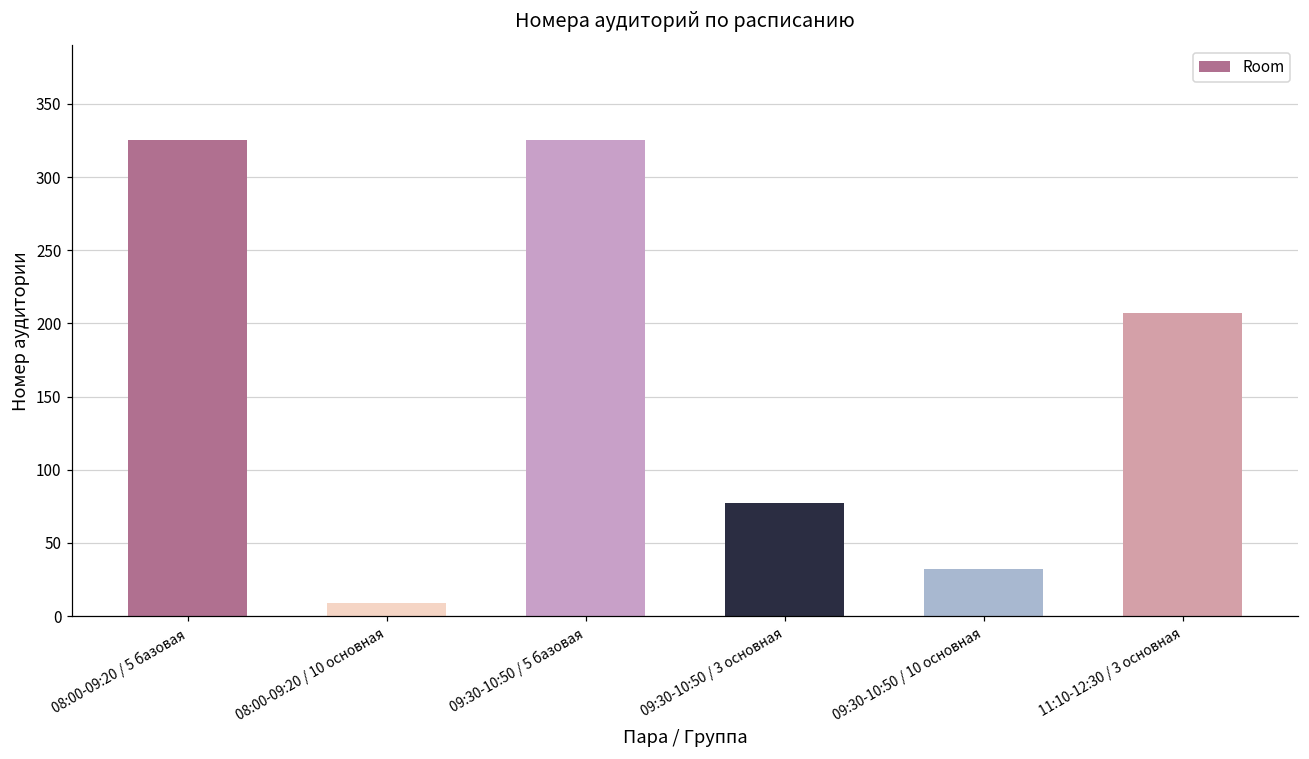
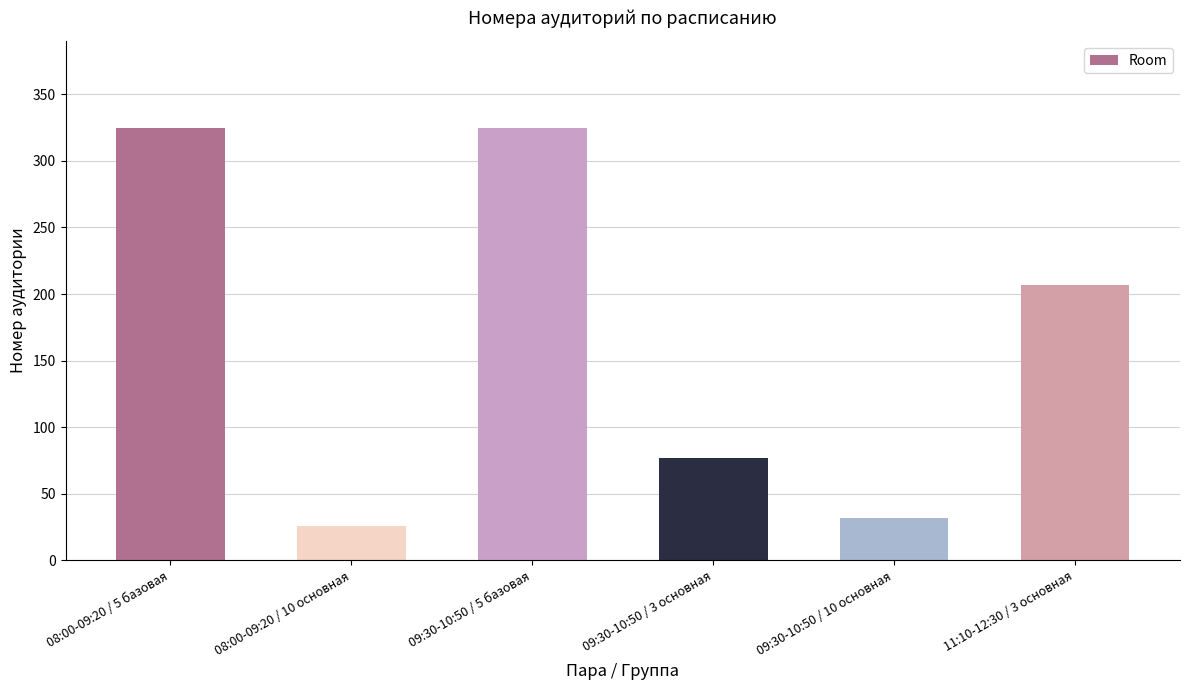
08:00-09:20 / 10 основная: 9 -> 26
